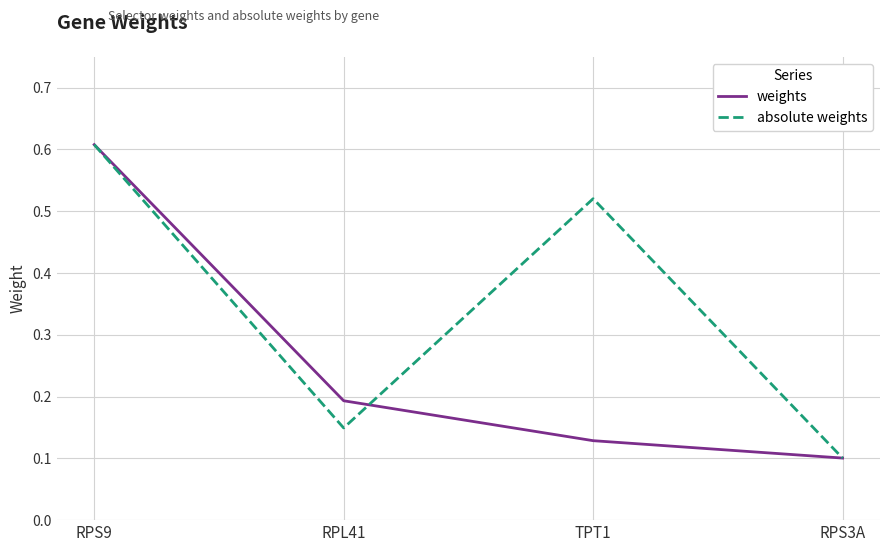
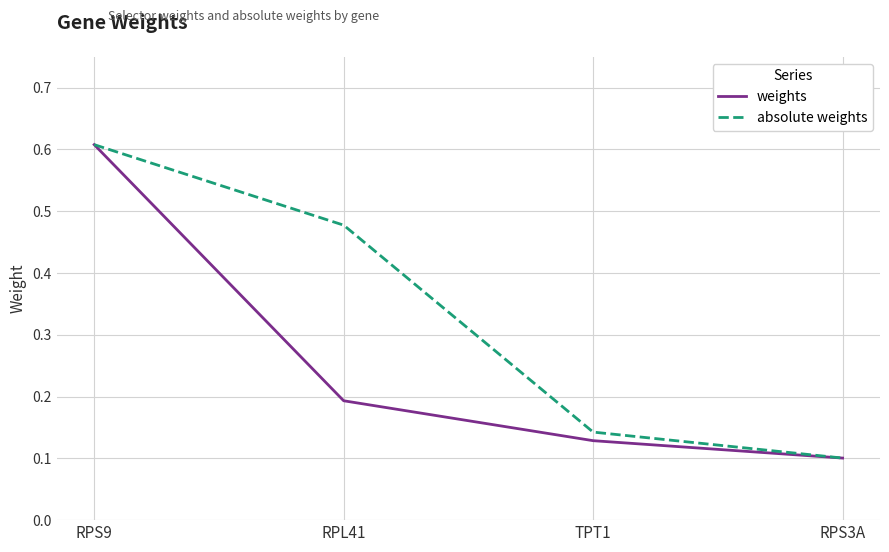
absolute weights, RPL41: 0.15 -> 0.48
absolute weights, TPT1: 0.52 -> 0.14
